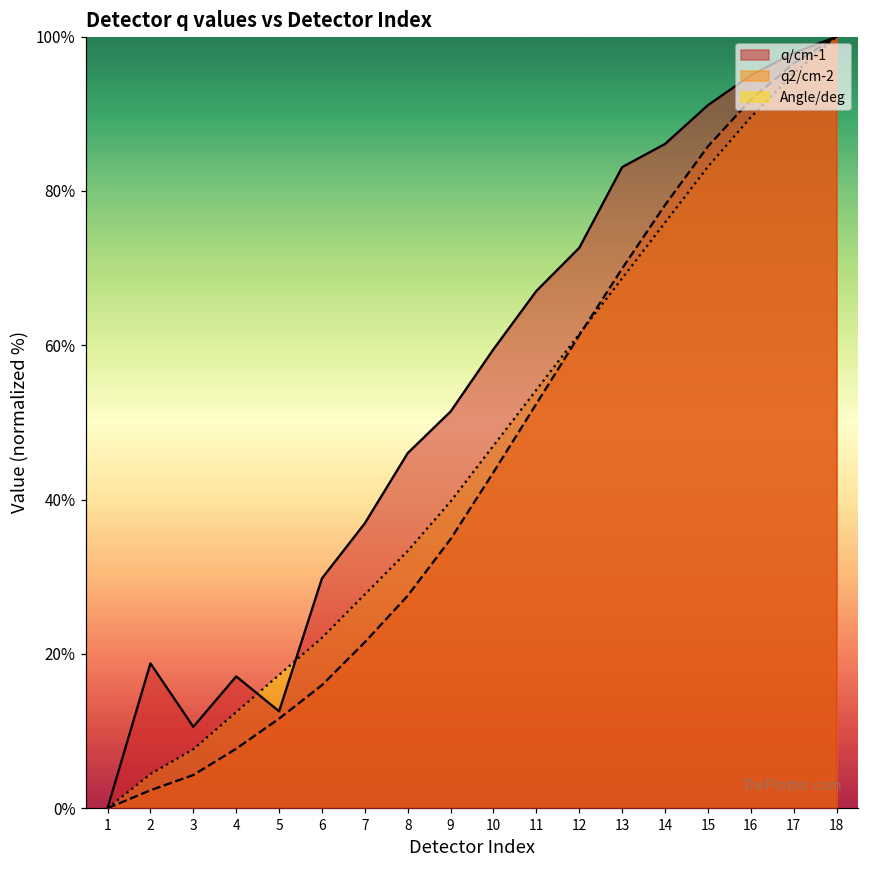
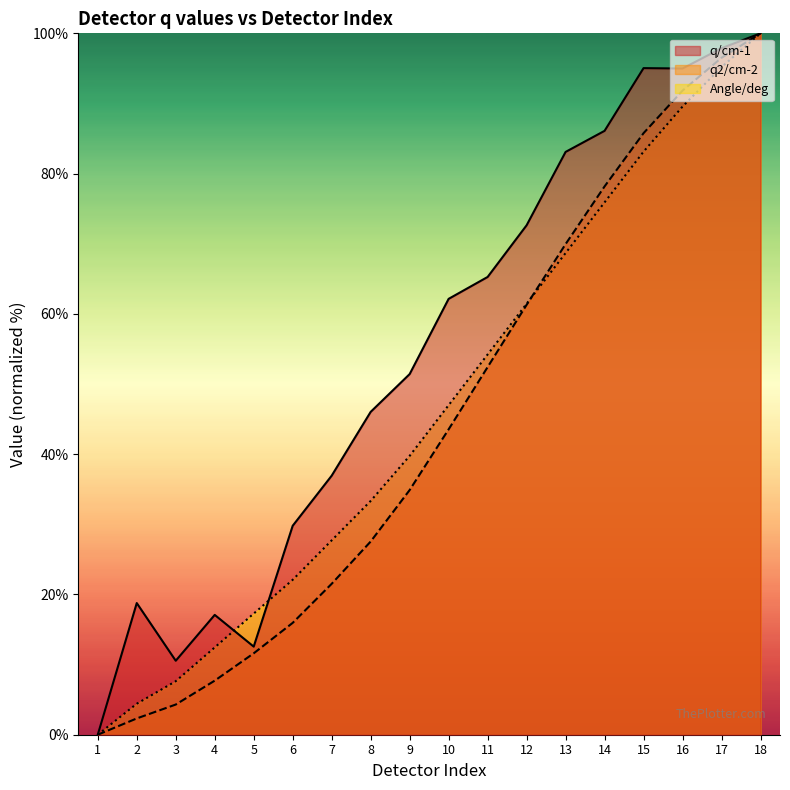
q/cm-1, 10: 59% -> 62%
q/cm-1, 11: 67% -> 65%
q/cm-1, 15: 91% -> 95%
